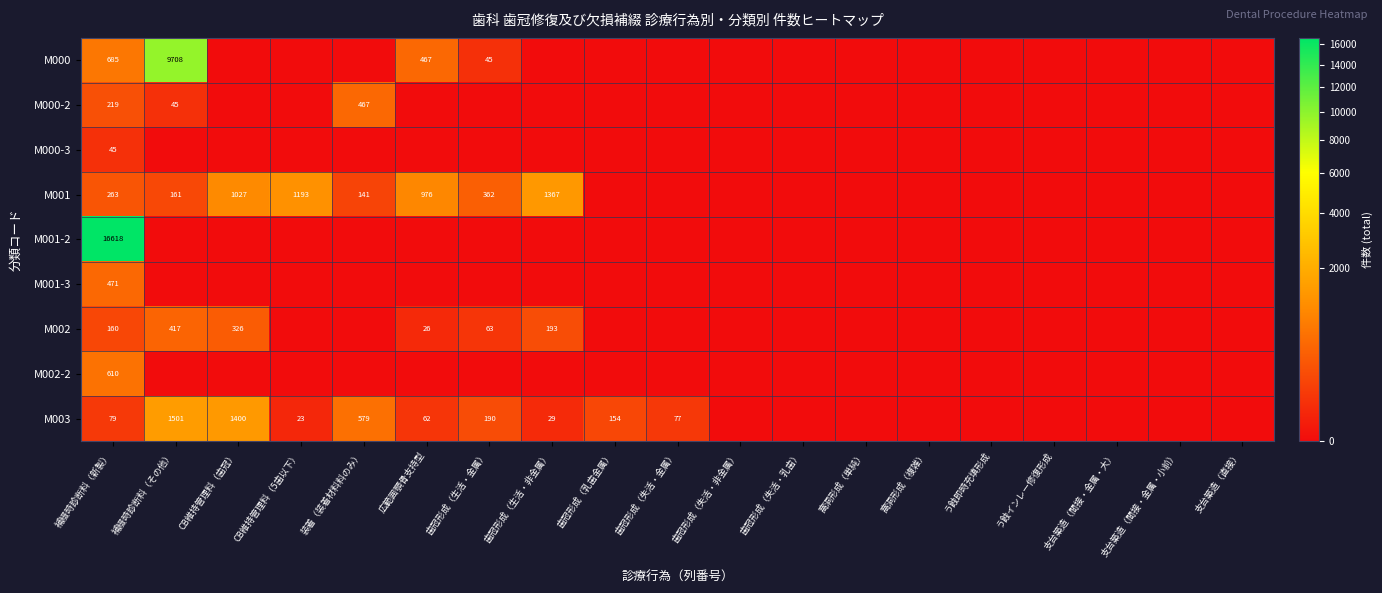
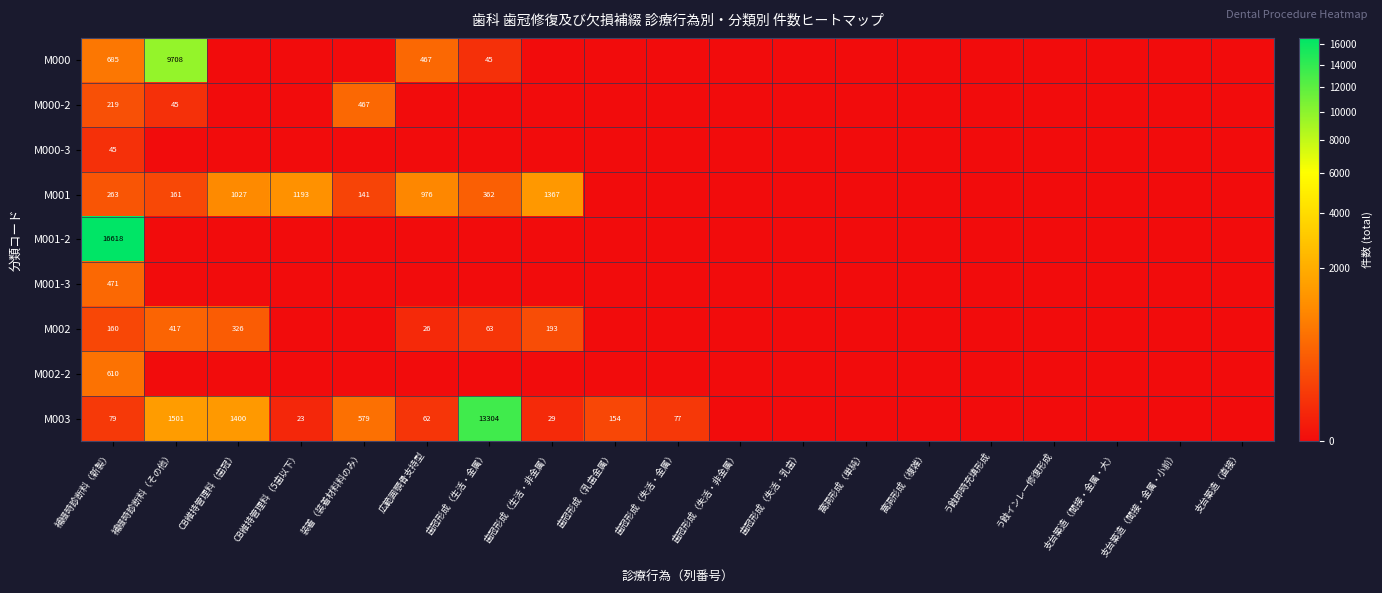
M003, 歯冠形成（生活・金属）: 190 -> 13304
